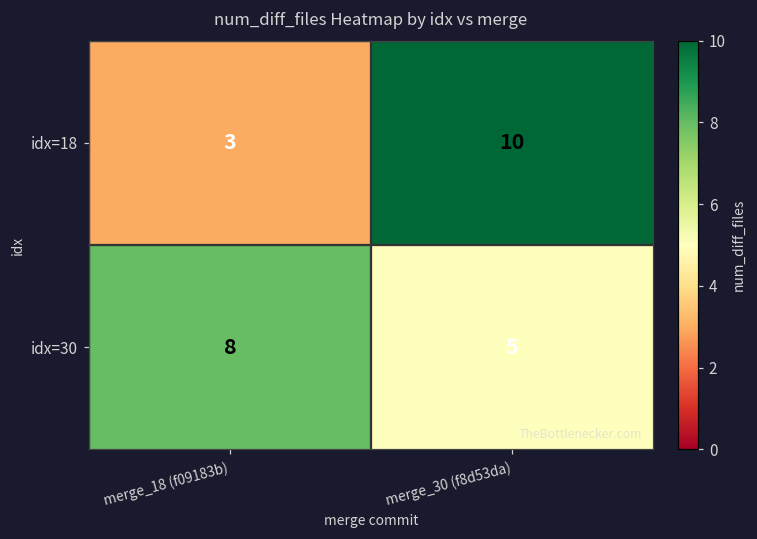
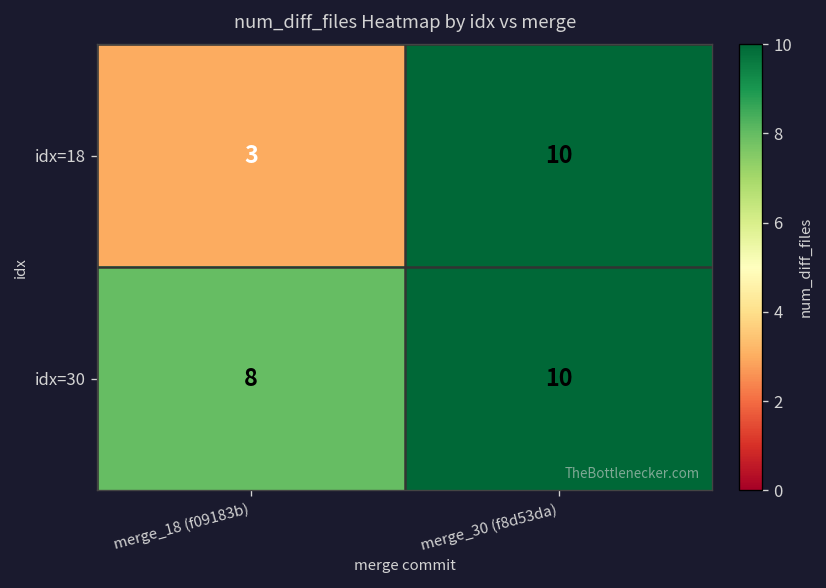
idx=30, merge_30 (f8d53da): 5 -> 10
